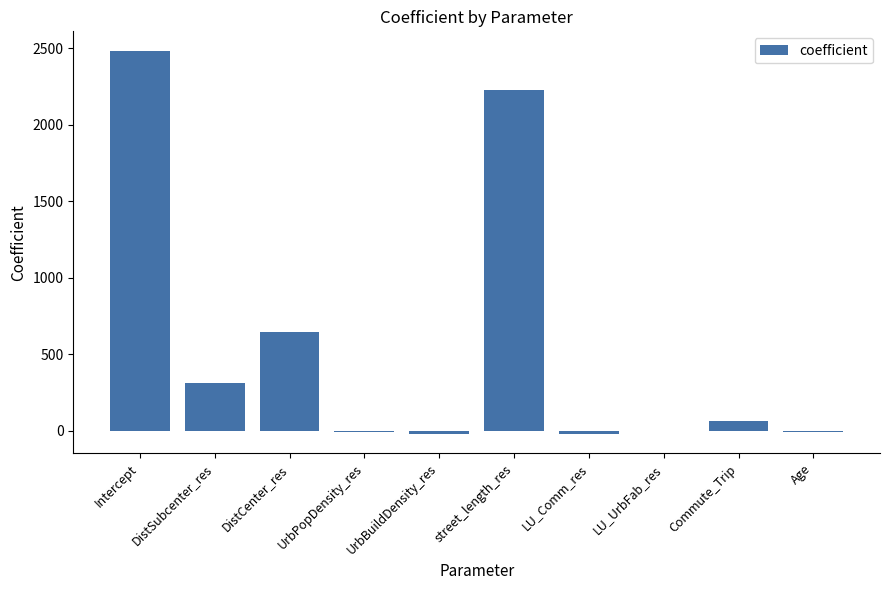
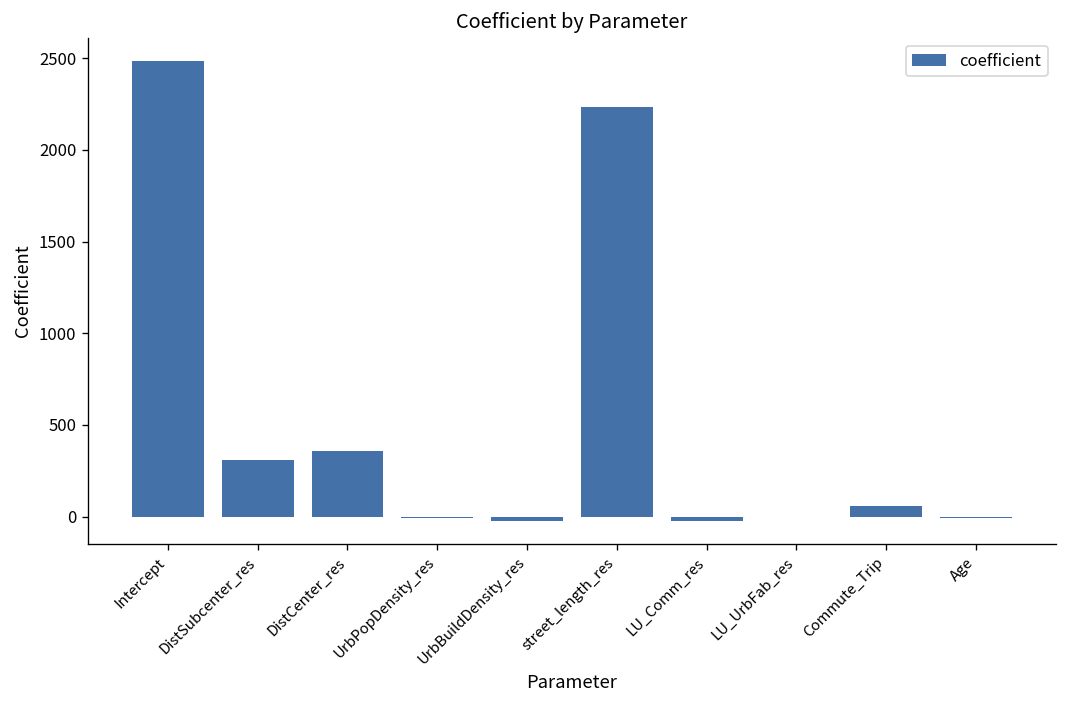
DistCenter_res: 640 -> 360
